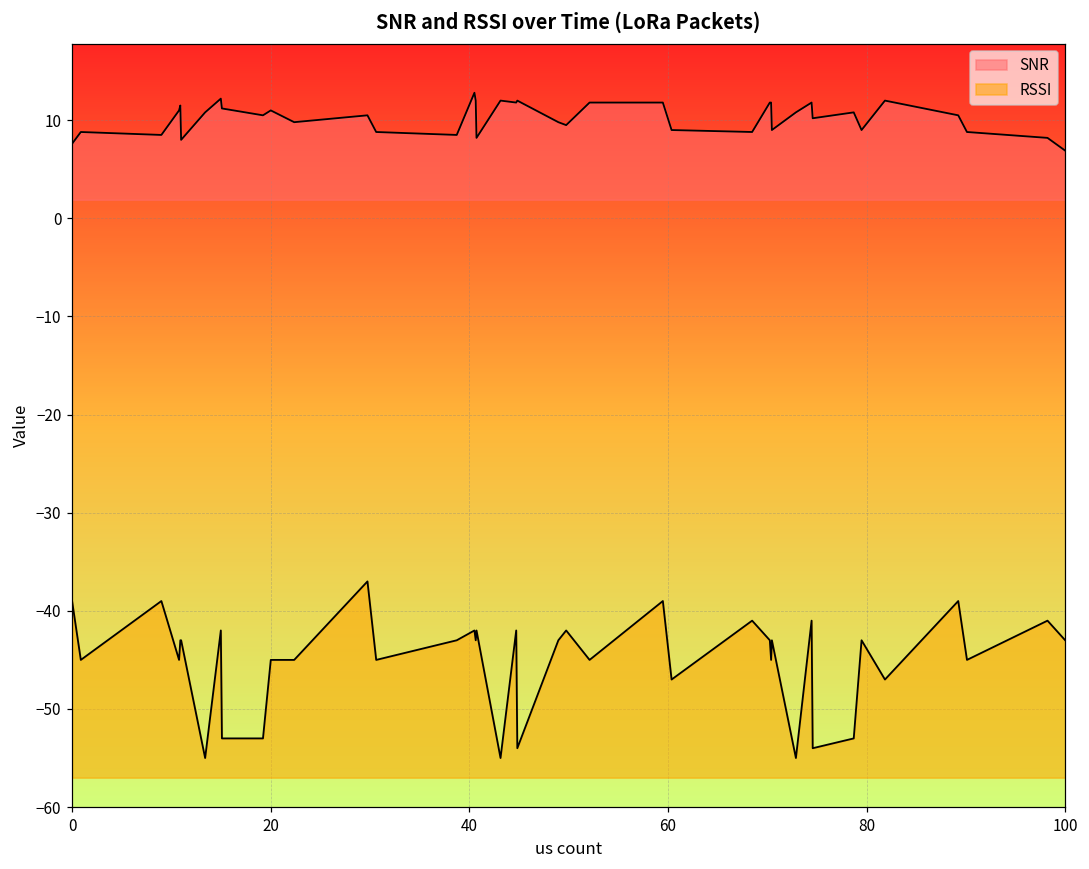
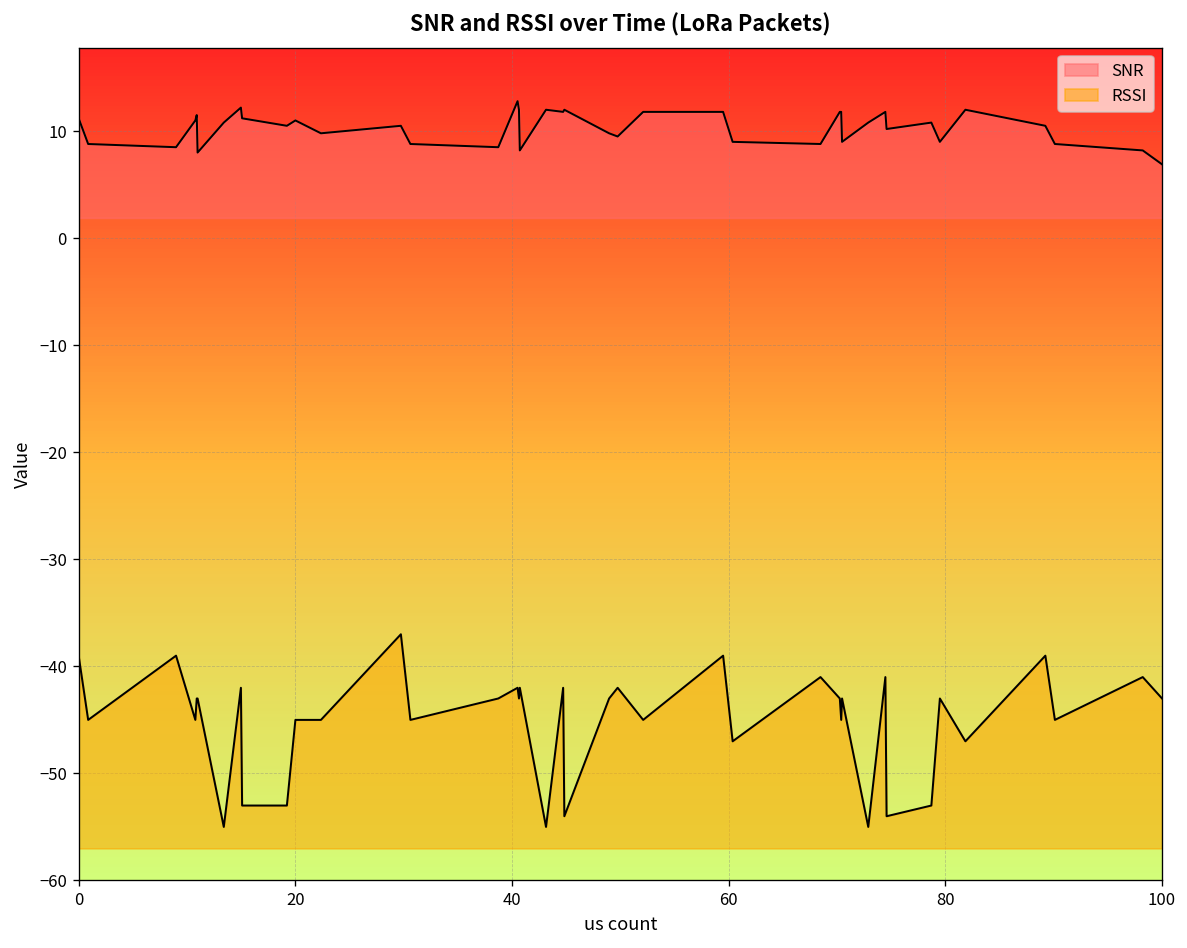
SNR, 0: 8 -> 11
